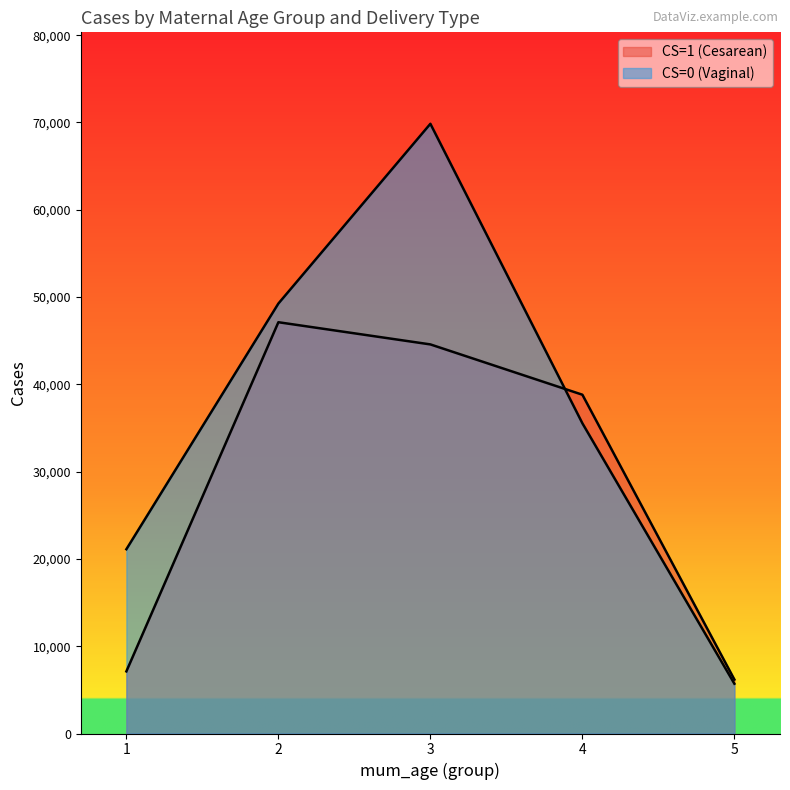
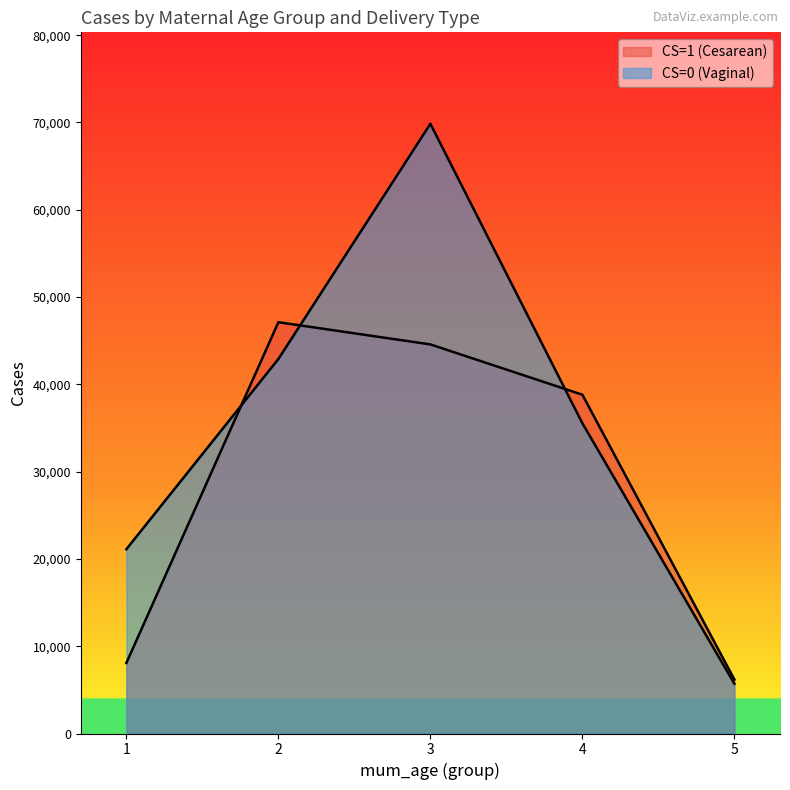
CS=1 (Cesarean), 1: 7,000 -> 8,000
CS=0 (Vaginal), 2: 49,000 -> 43,000
